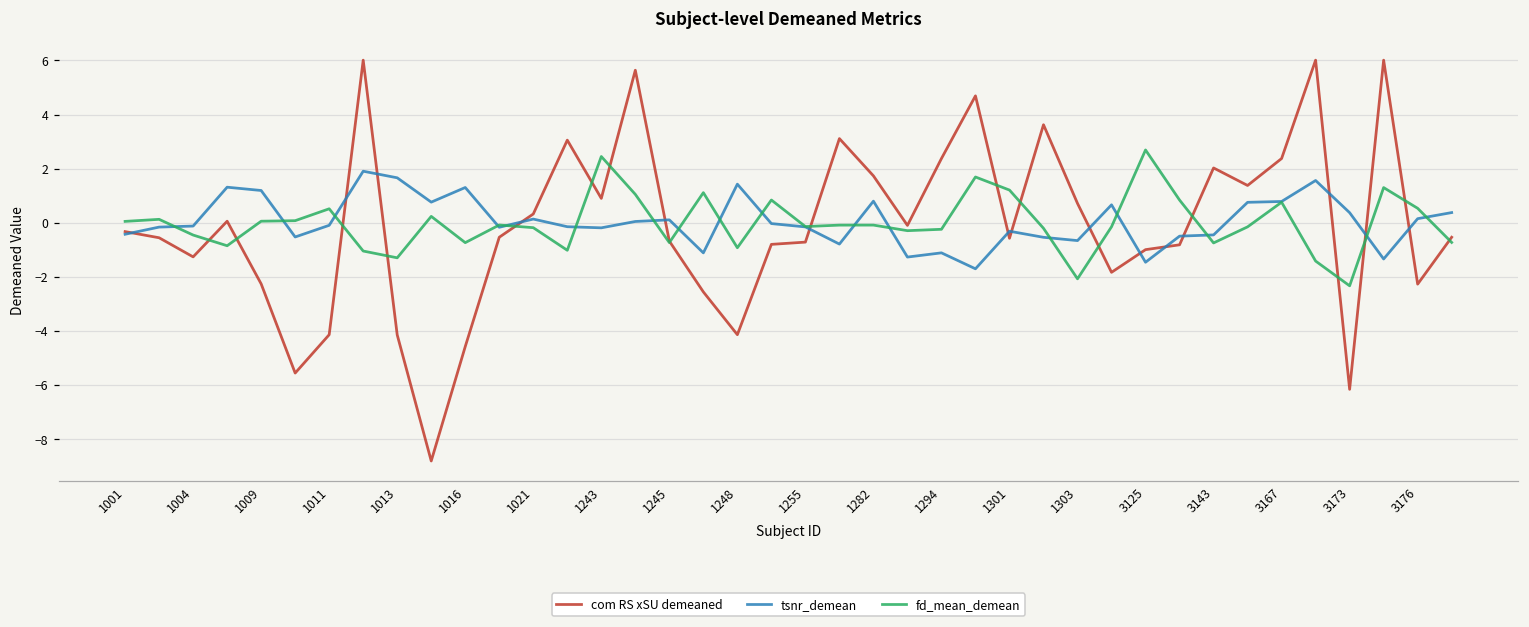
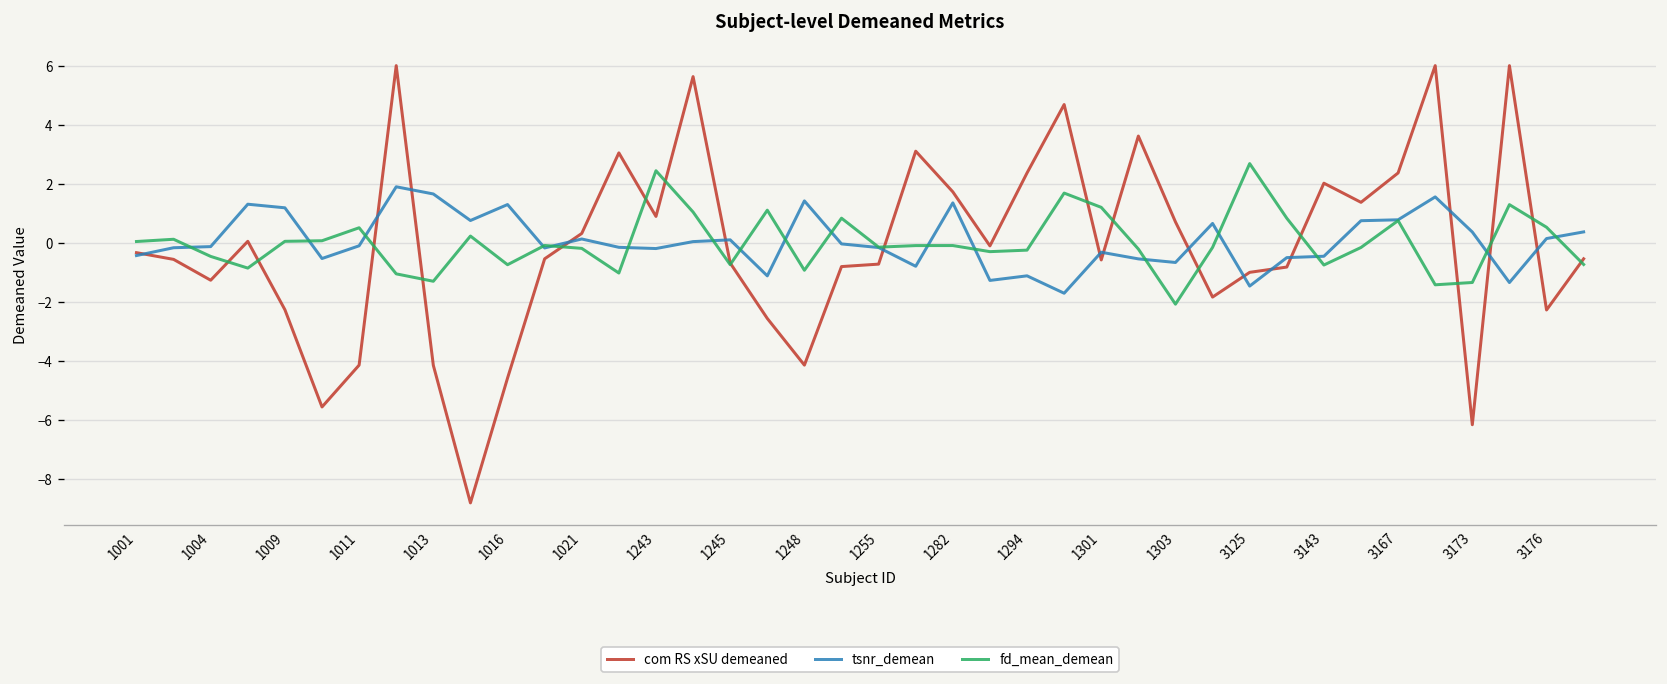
tsnr_demean, 1282: 0.8 -> 1.4
fd_mean_demean, 3173: -2.3 -> -1.3
